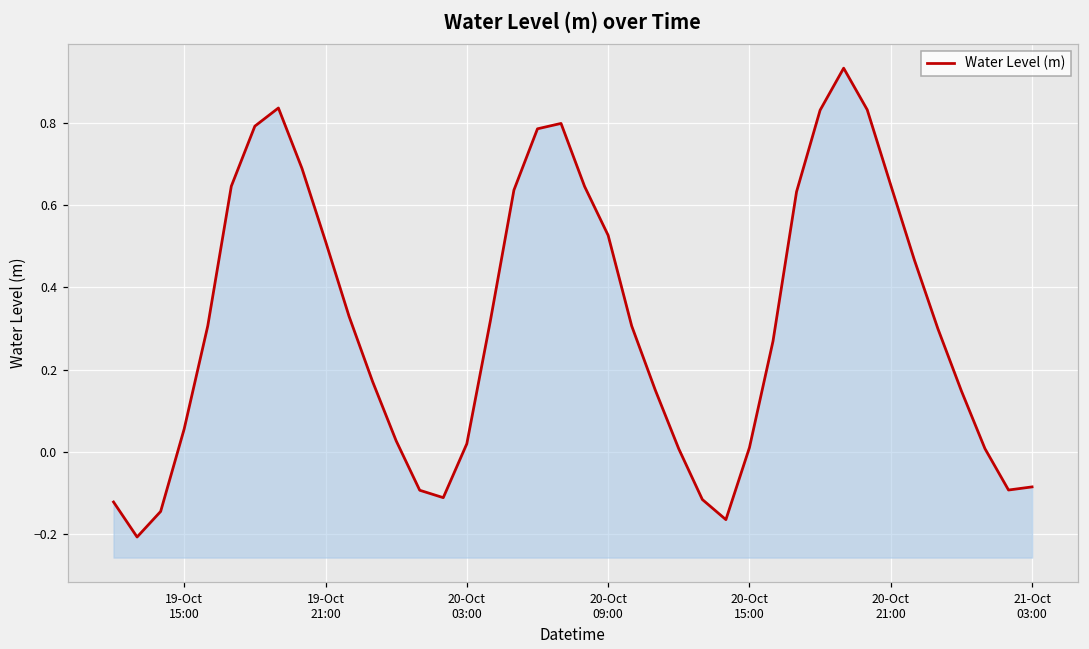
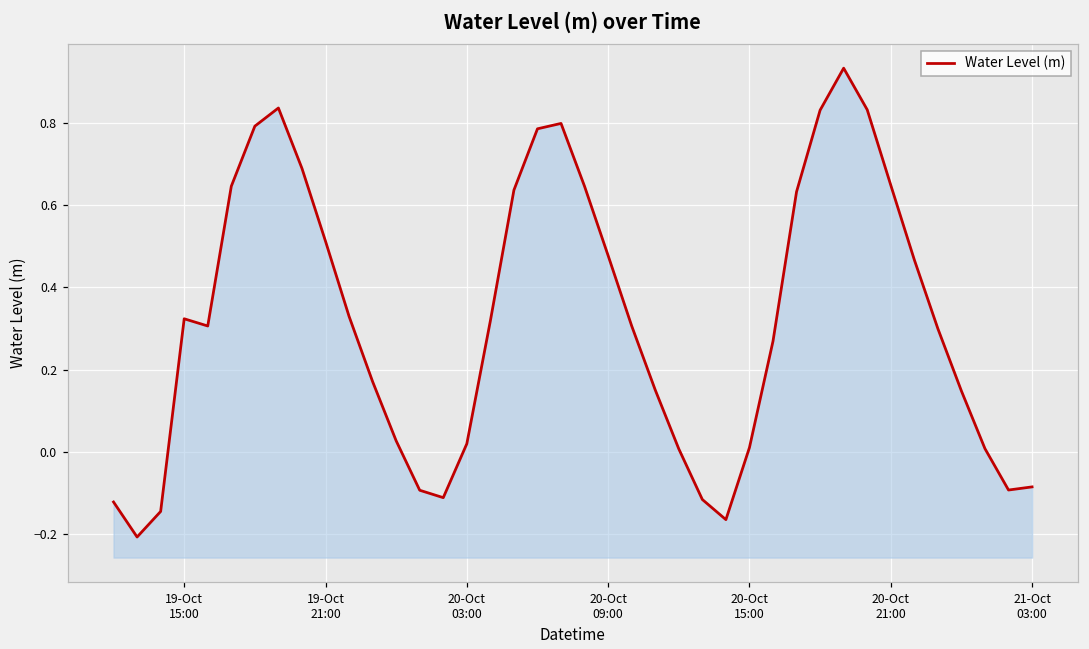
19-Oct 15:00: 0.06 -> 0.32
20-Oct 09:00: 0.53 -> 0.48
